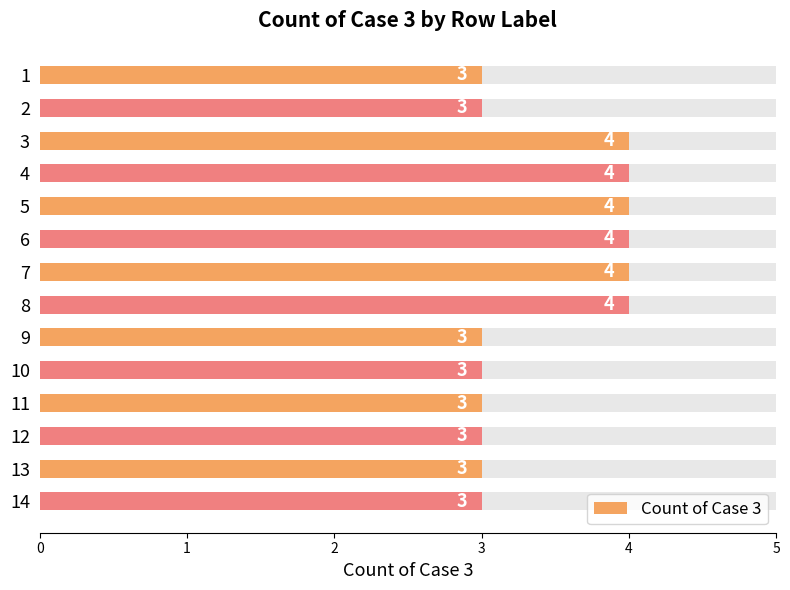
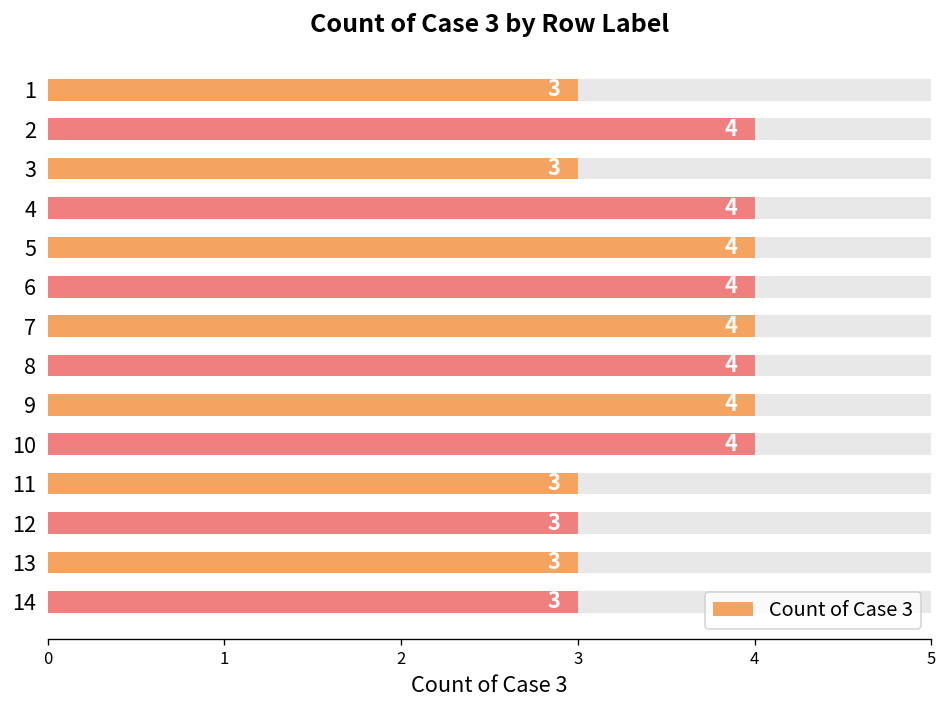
Count of Case 3, 2: 3 -> 4
Count of Case 3, 3: 4 -> 3
Count of Case 3, 9: 3 -> 4
Count of Case 3, 10: 3 -> 4
